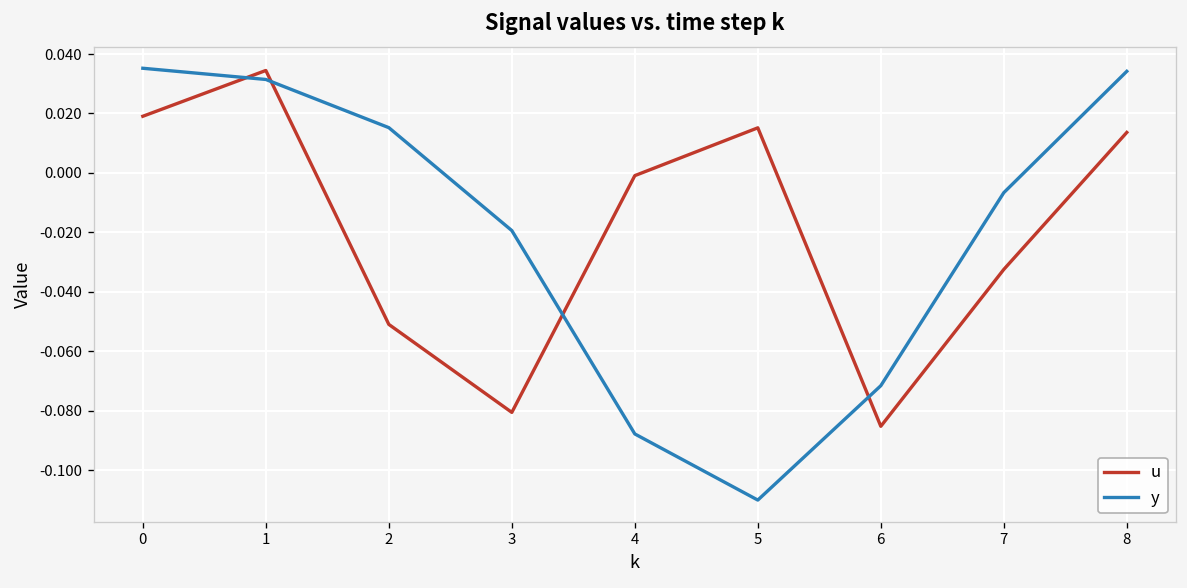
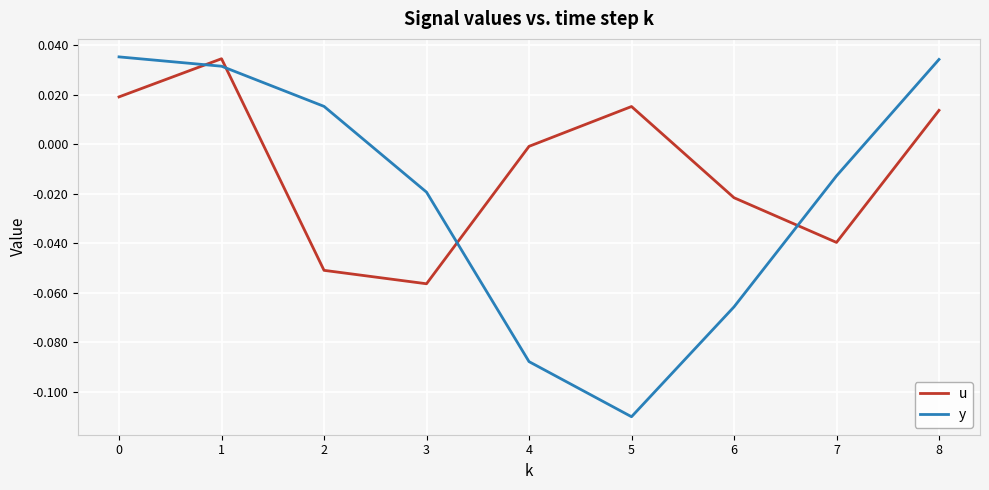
u, 3: -0.081 -> -0.056
u, 6: -0.085 -> -0.022
y, 6: -0.072 -> -0.066
u, 7: -0.032 -> -0.040
y, 7: -0.007 -> -0.013
